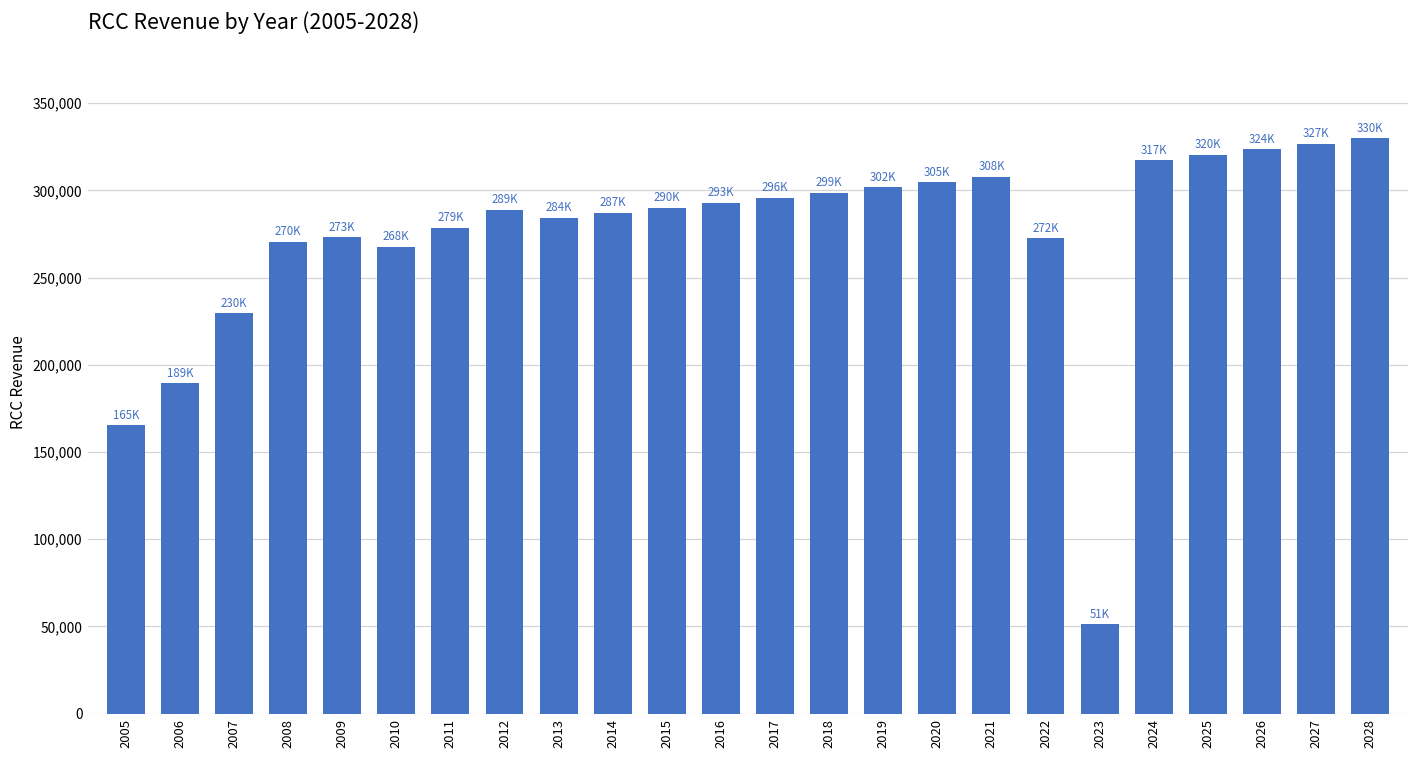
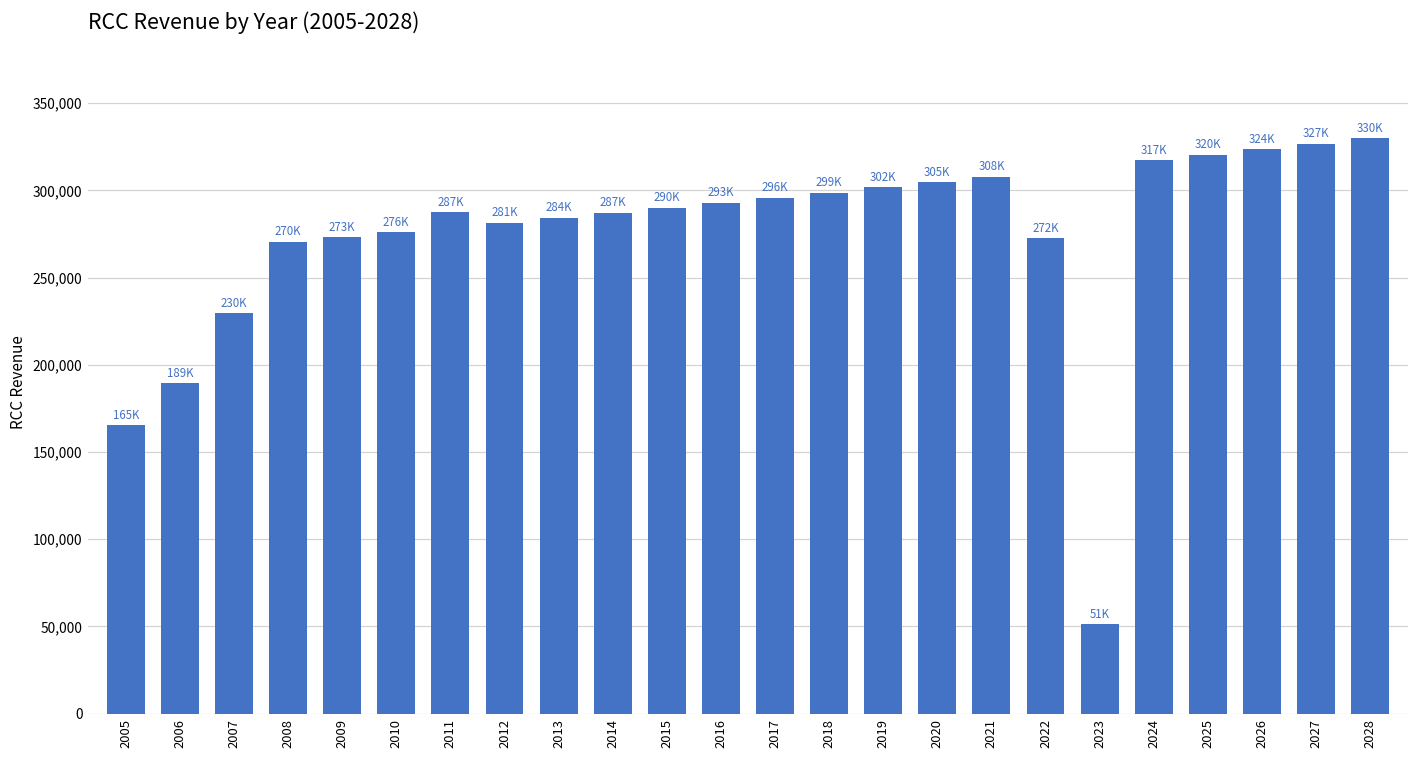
2010: 268K -> 276K
2011: 279K -> 287K
2012: 289K -> 281K
